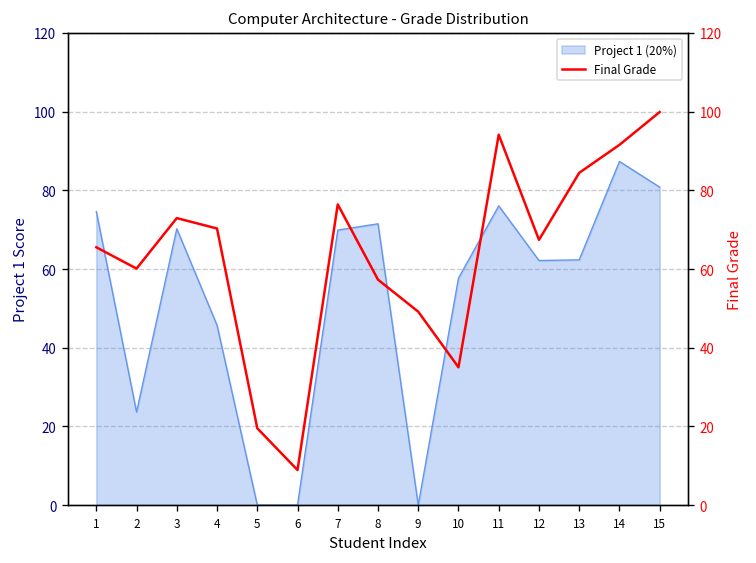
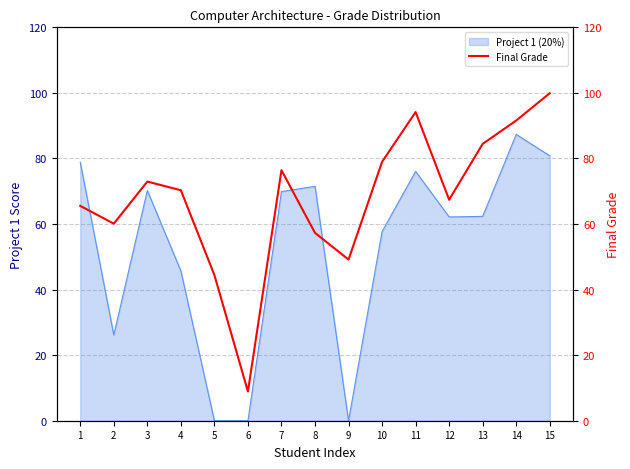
Project 1 (20%), 1: 75 -> 79
Project 1 (20%), 2: 24 -> 26
Final Grade, 5: 20 -> 44
Final Grade, 10: 35 -> 79
